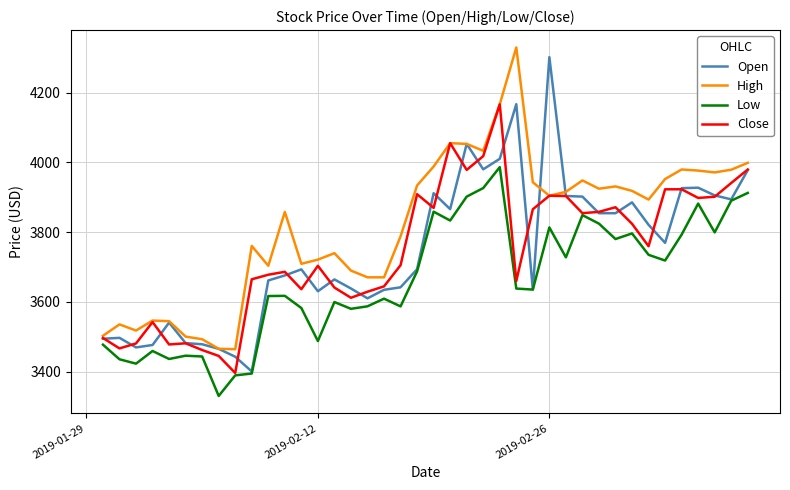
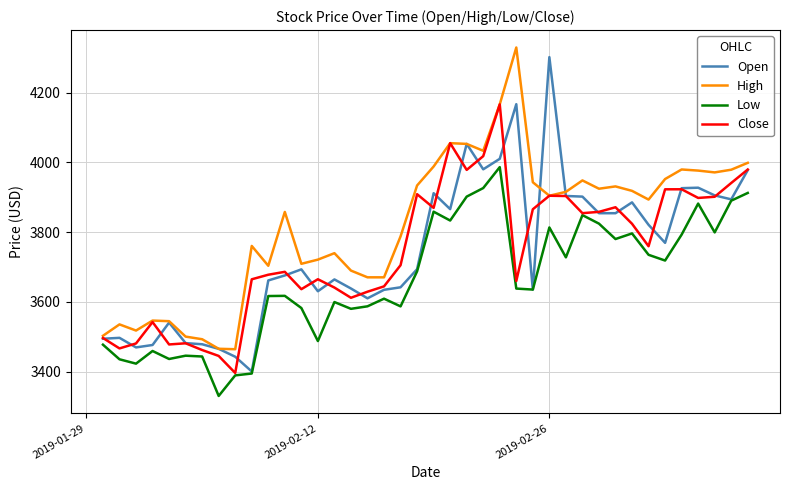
Close, 2019-02-12: 3700 -> 3660
